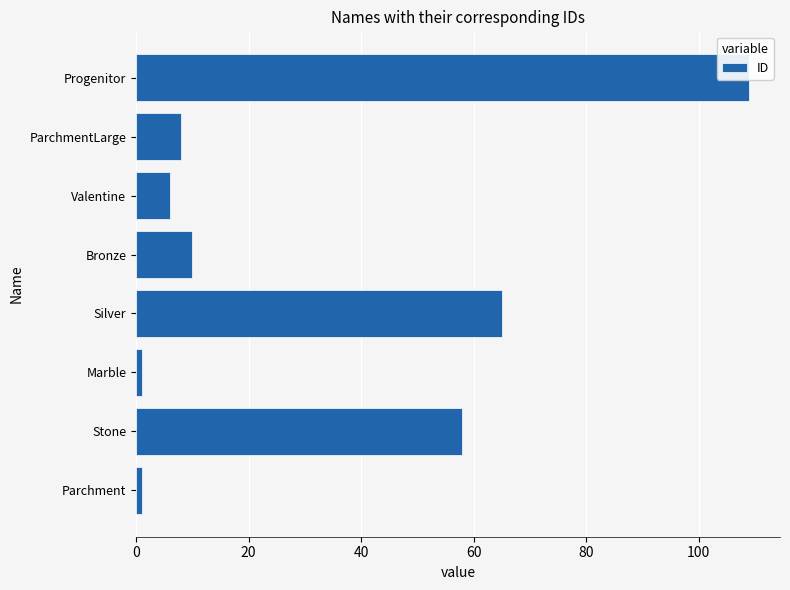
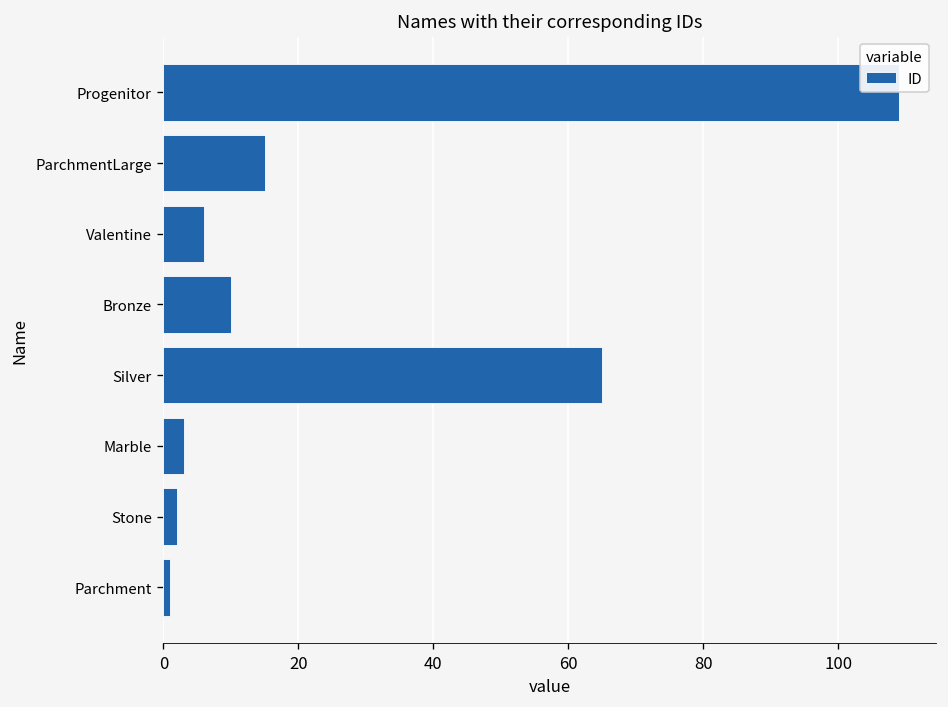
ParchmentLarge: 8 -> 15
Marble: 1 -> 3
Stone: 58 -> 2
